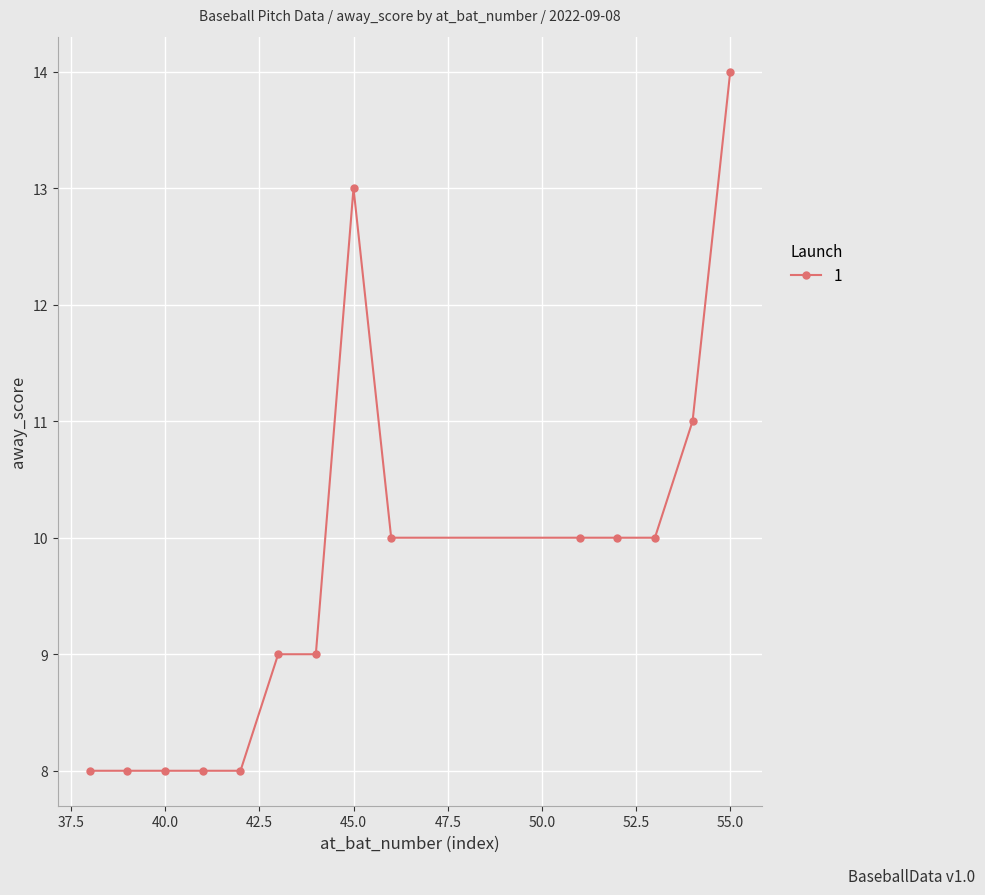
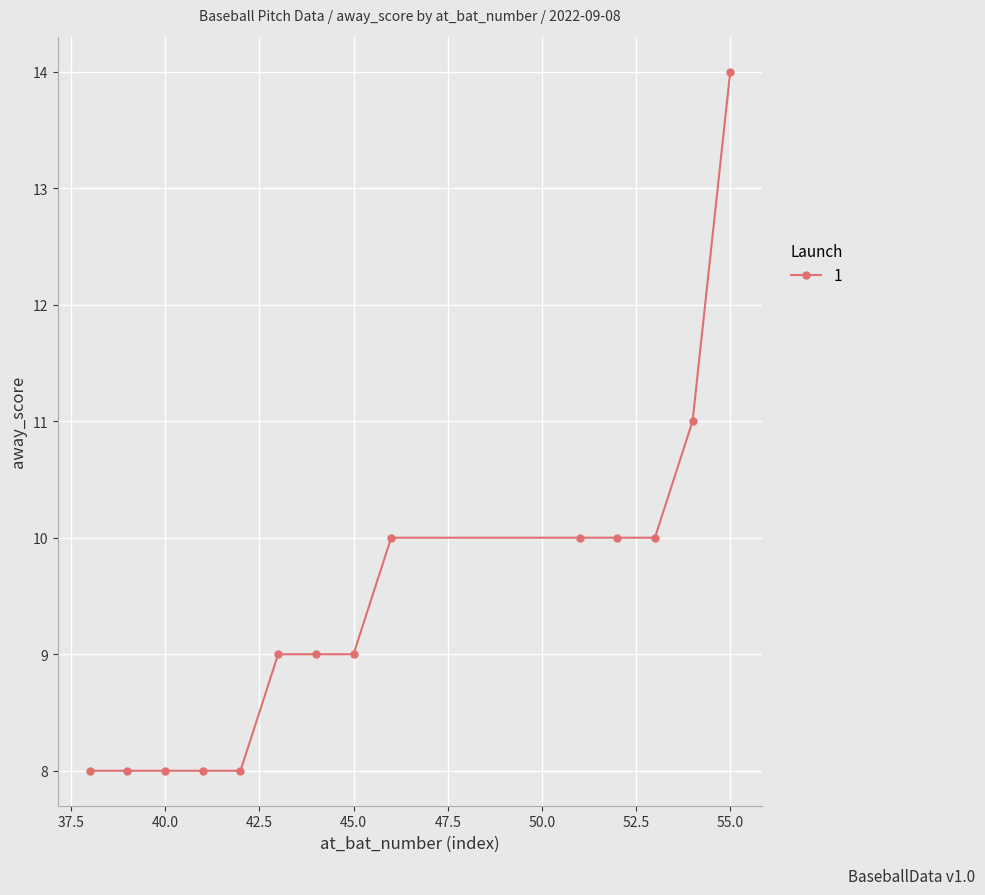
45.0: 13 -> 9
